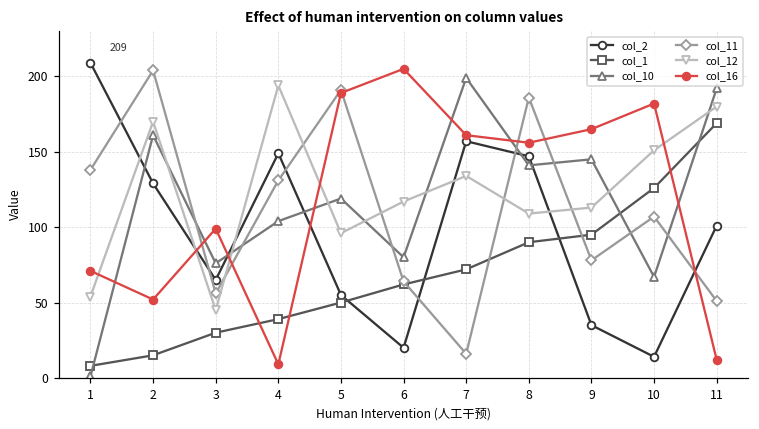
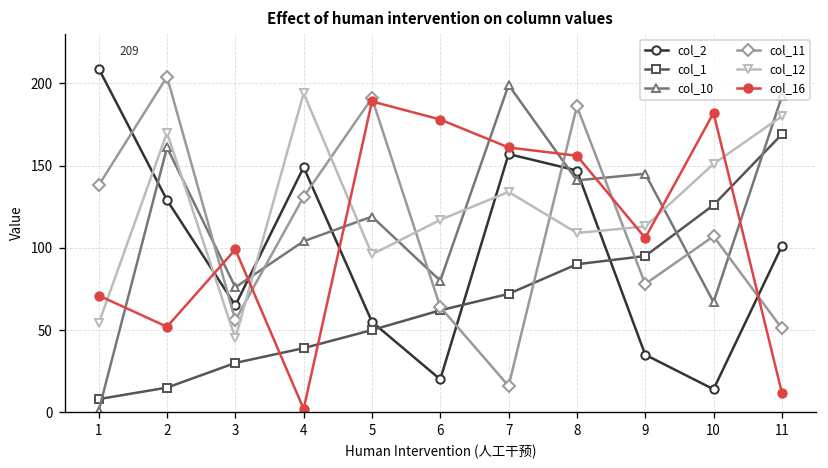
col_16, 4: 9 -> 2
col_16, 6: 205 -> 178
col_16, 9: 165 -> 106
